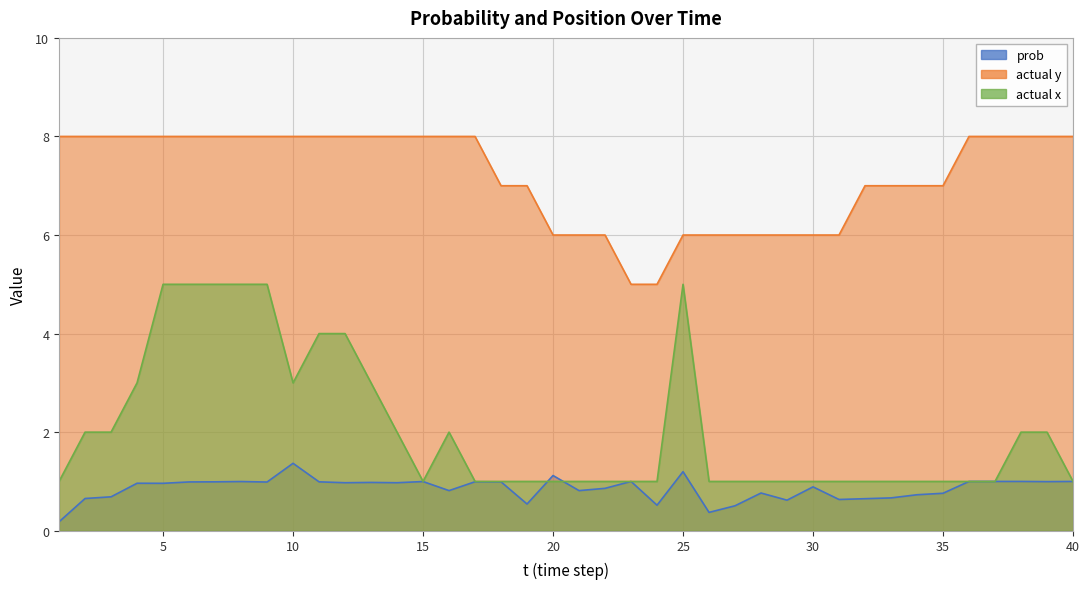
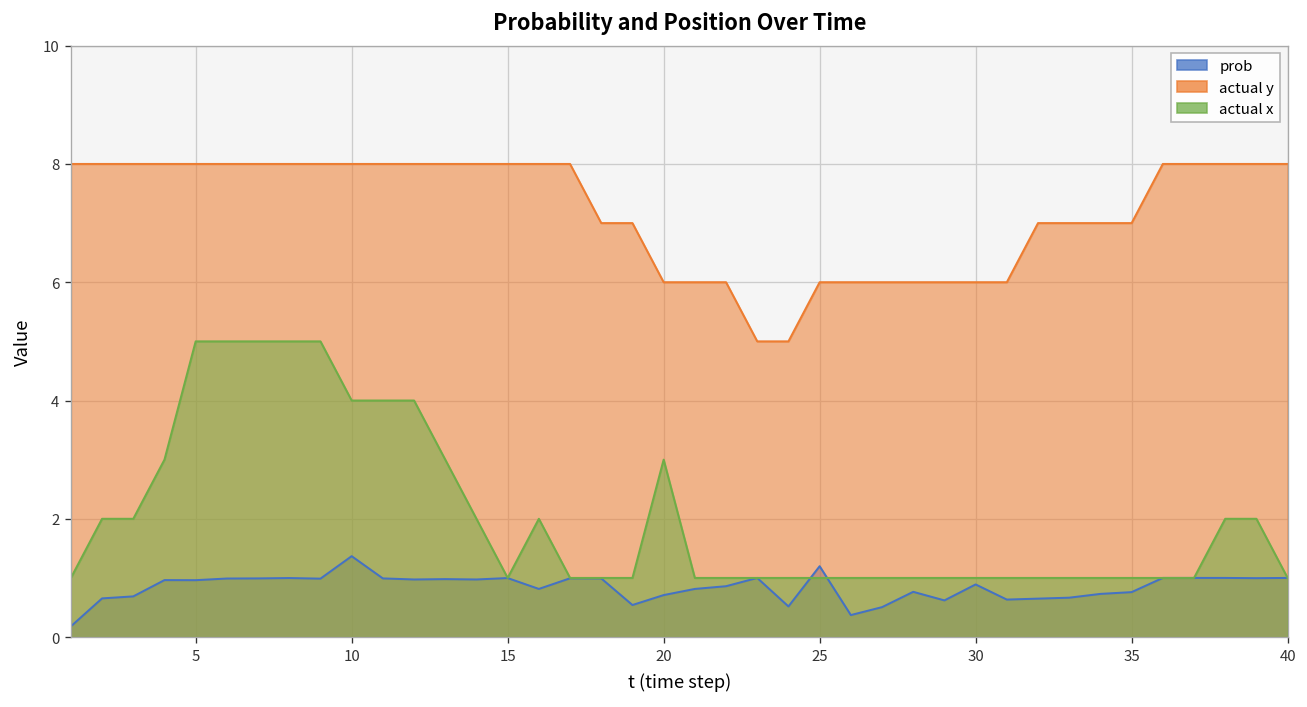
actual x, 10: 3 -> 4
prob, 20: 1.1 -> 0.7
actual x, 20: 1 -> 3
actual x, 25: 5 -> 1
